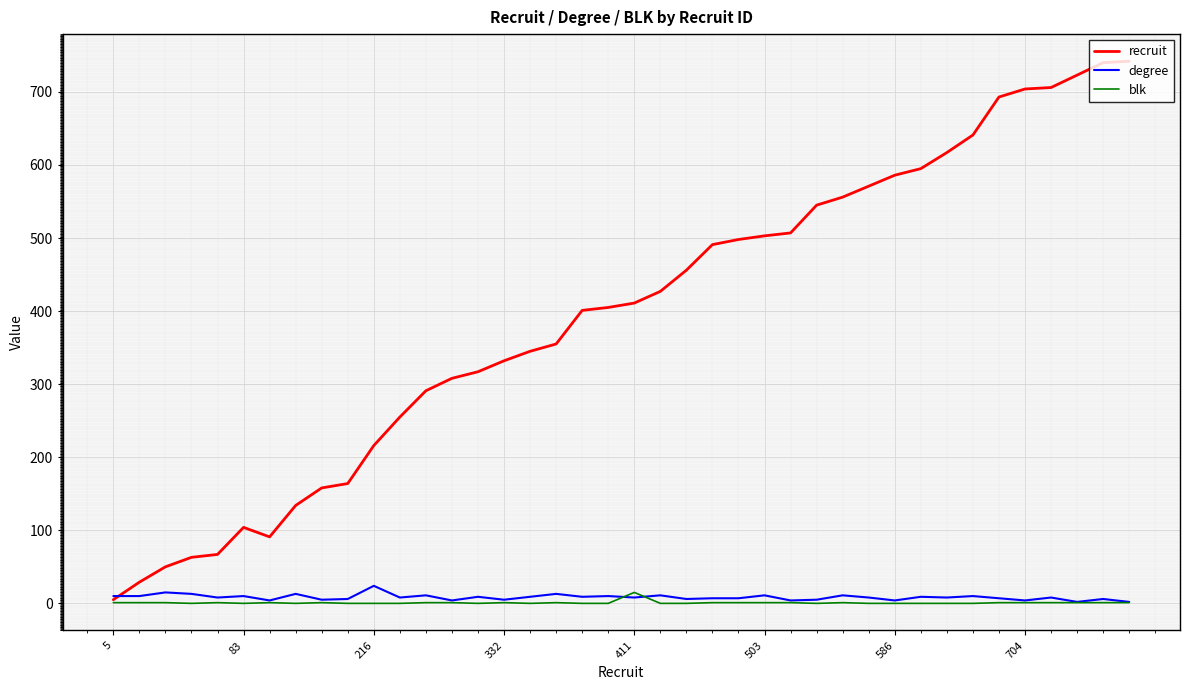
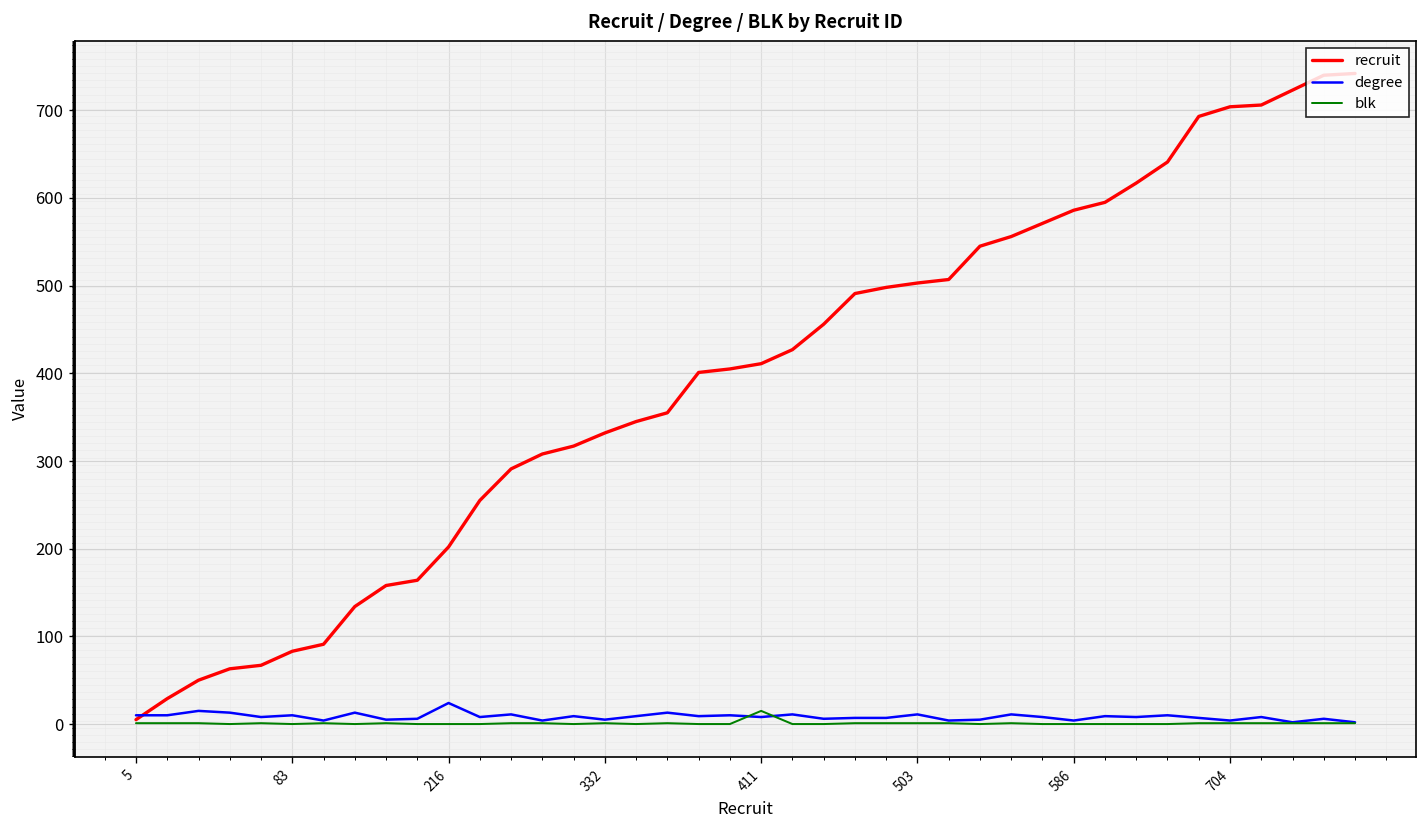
recruit, 83: 100 -> 80
recruit, 216: 220 -> 200
